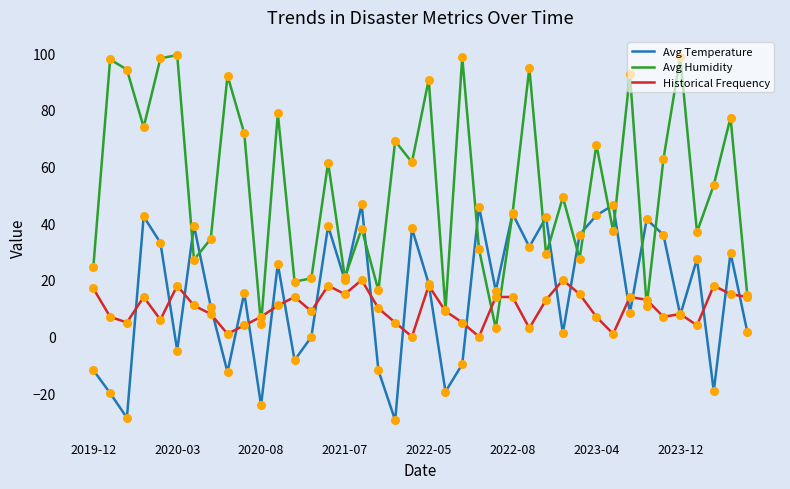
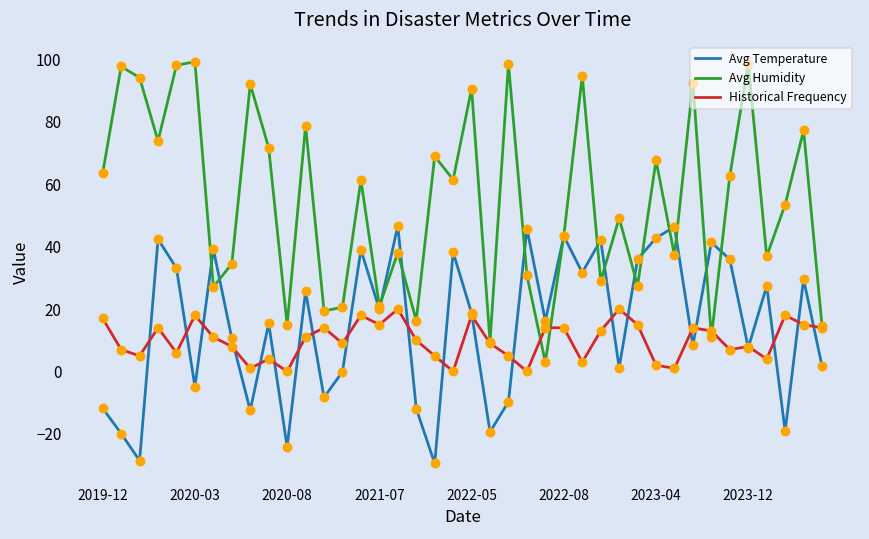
Avg Humidity, 2019-12: 25 -> 64
Avg Humidity, 2020-08: 4 -> 15
Historical Frequency, 2020-08: 7 -> 0
Historical Frequency, 2023-04: 7 -> 2
